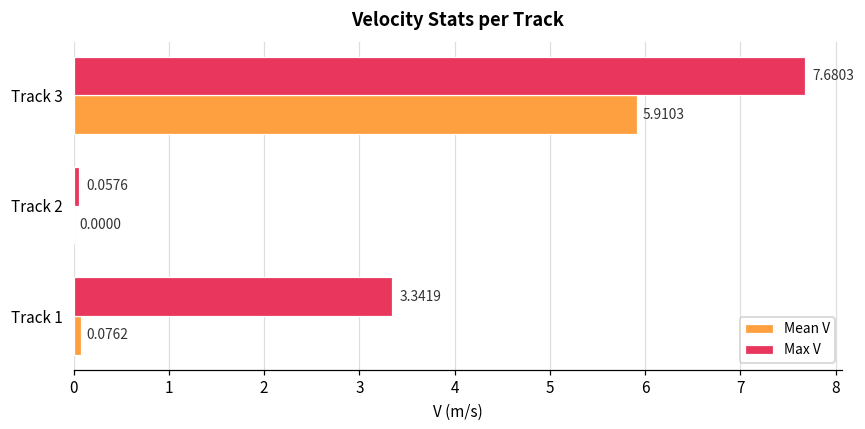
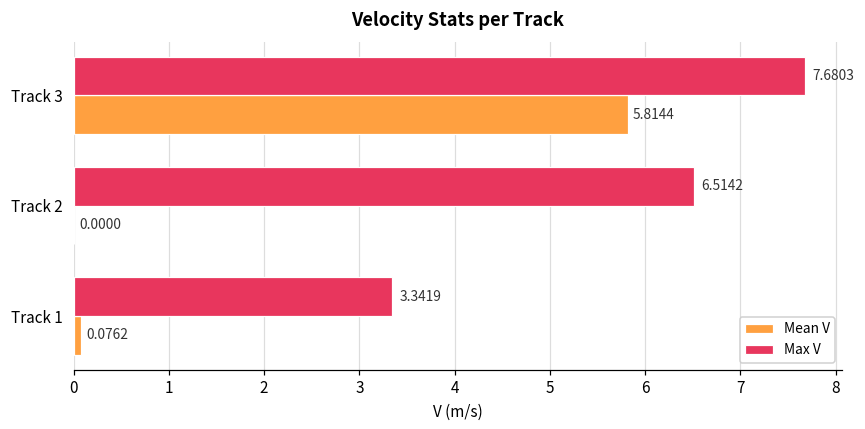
Mean V, Track 3: 5.9103 -> 5.8144
Max V, Track 2: 0.0576 -> 6.5142
